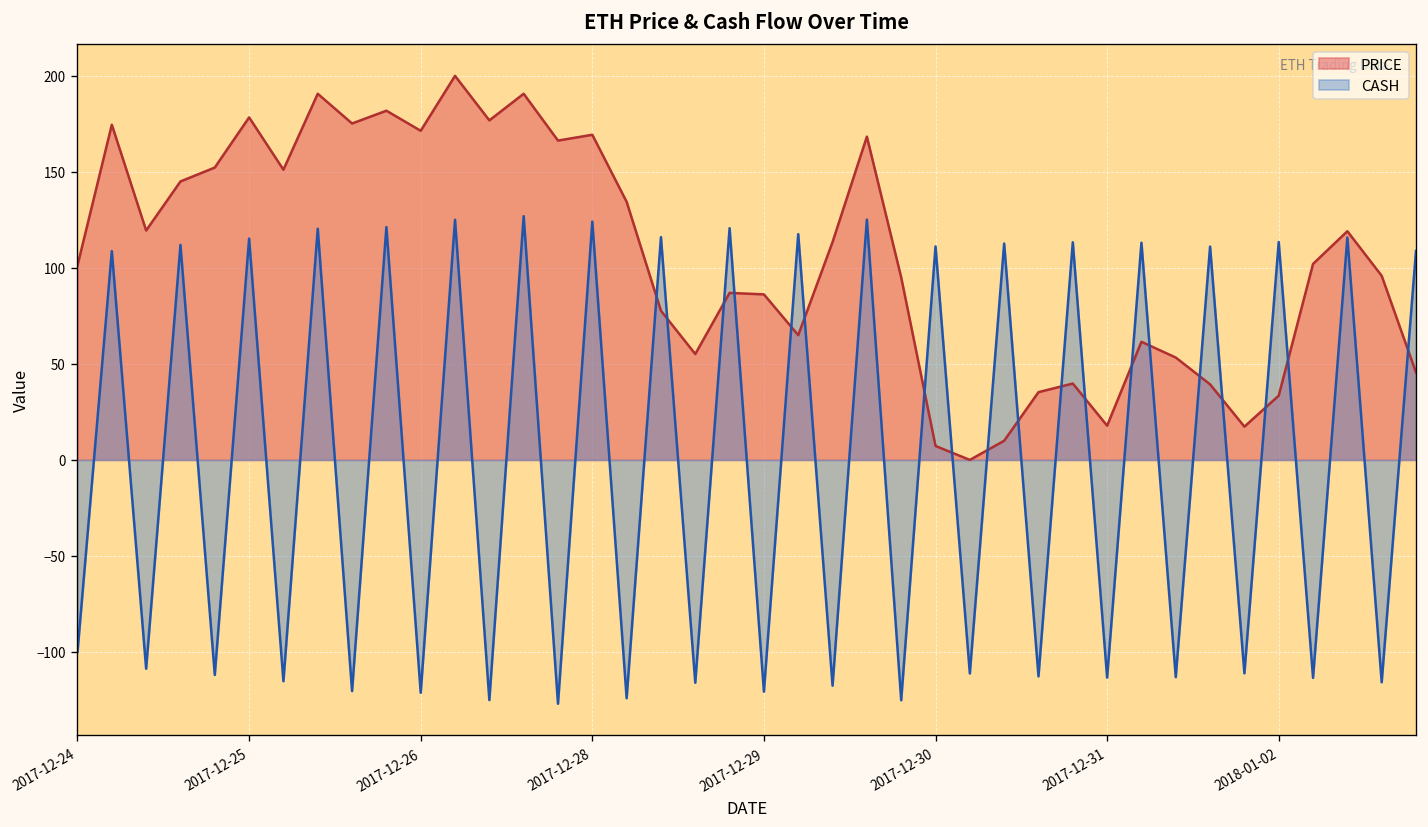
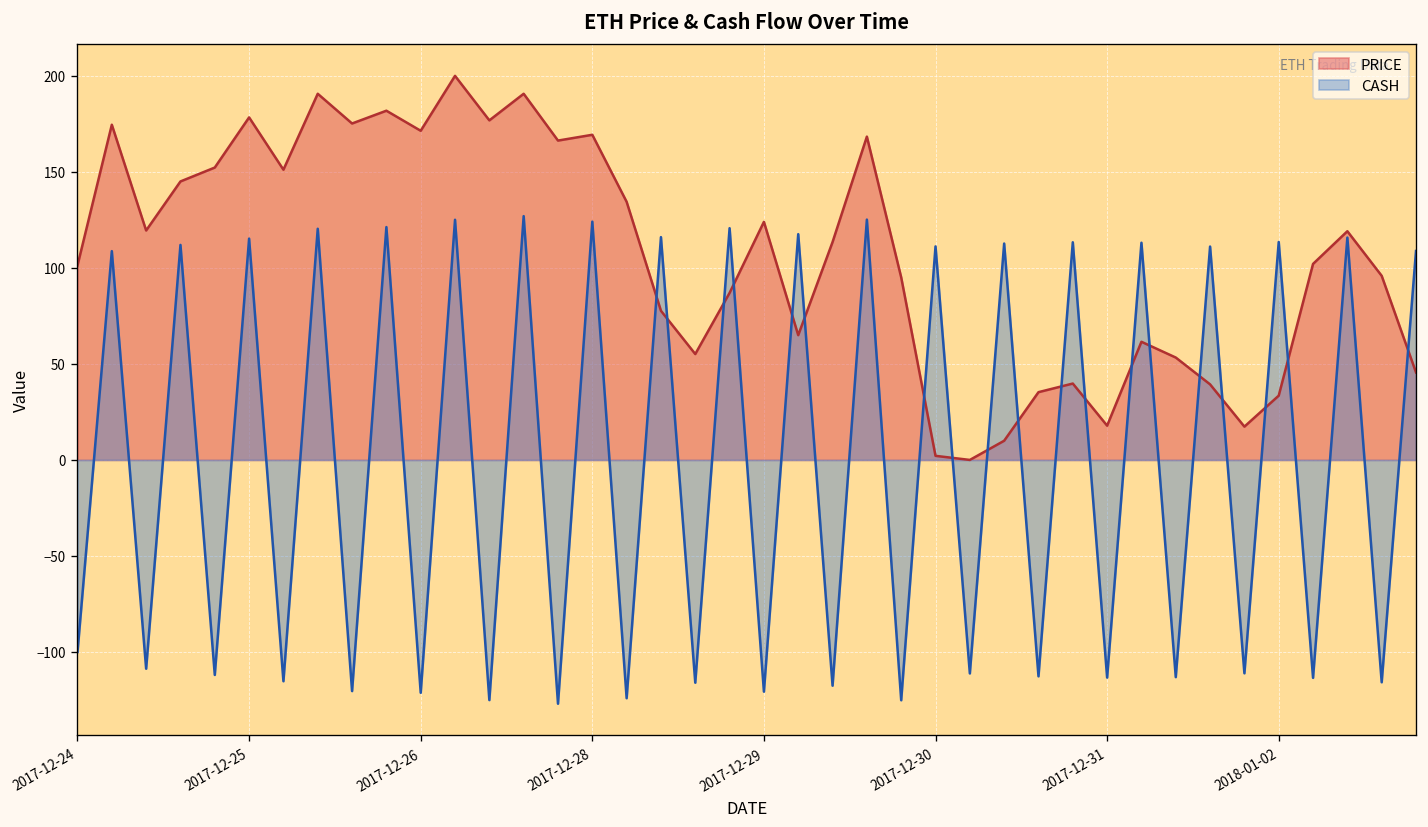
PRICE, 2017-12-29: 86 -> 124
PRICE, 2017-12-30: 7 -> 2
